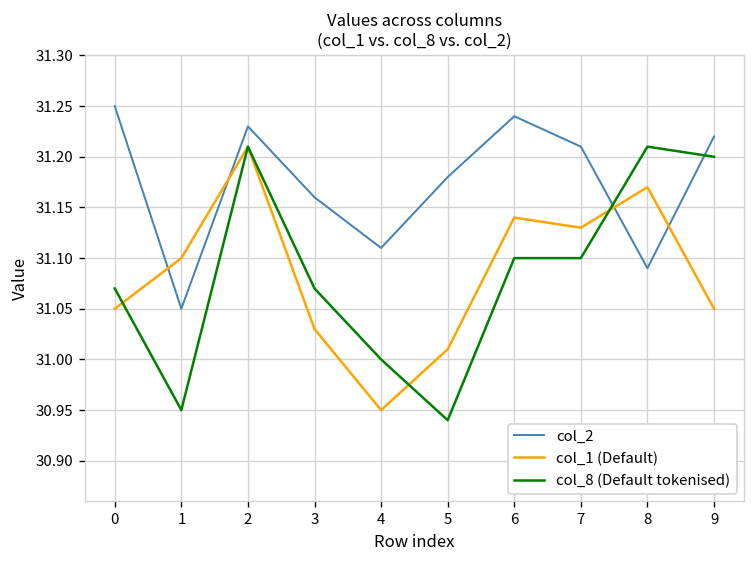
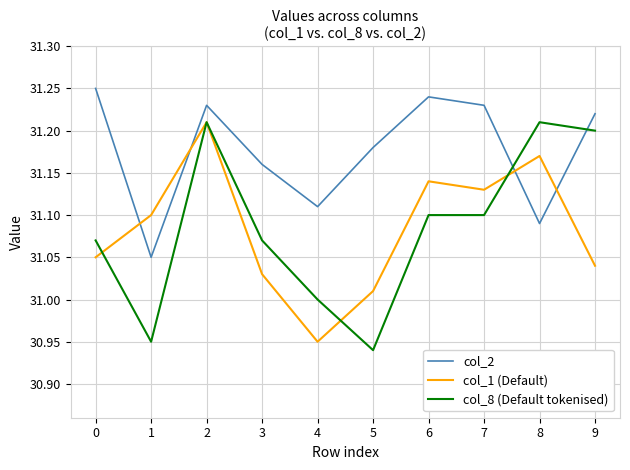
col_2, 7: 31.21 -> 31.23
col_1 (Default), 9: 31.05 -> 31.04
